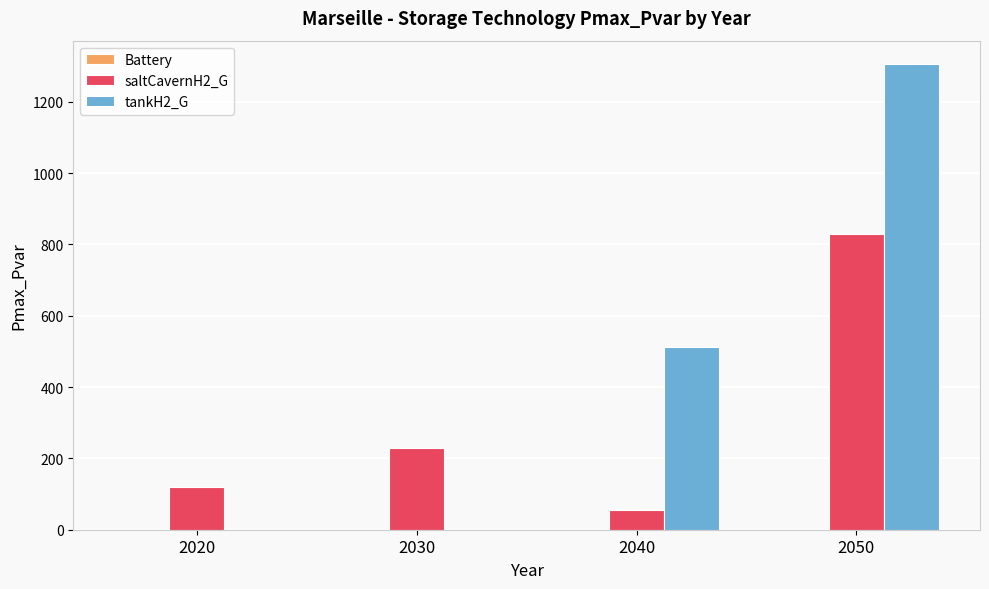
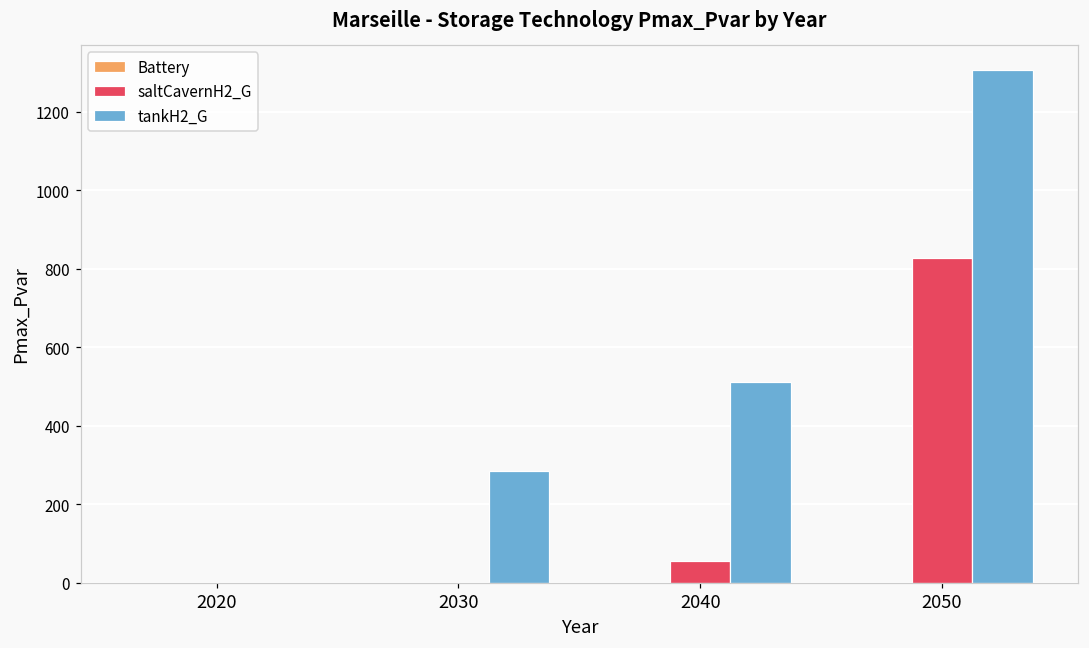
saltCavernH2_G, 2020: 120 -> 0
saltCavernH2_G, 2030: 230 -> 0
tankH2_G, 2030: 0 -> 290
